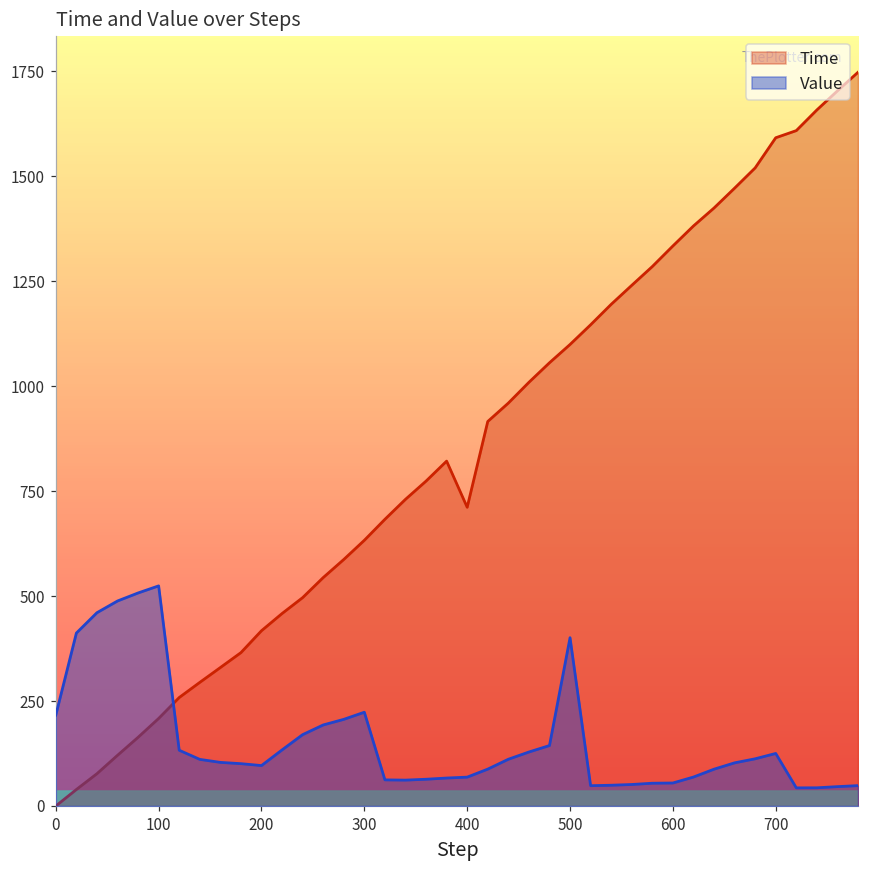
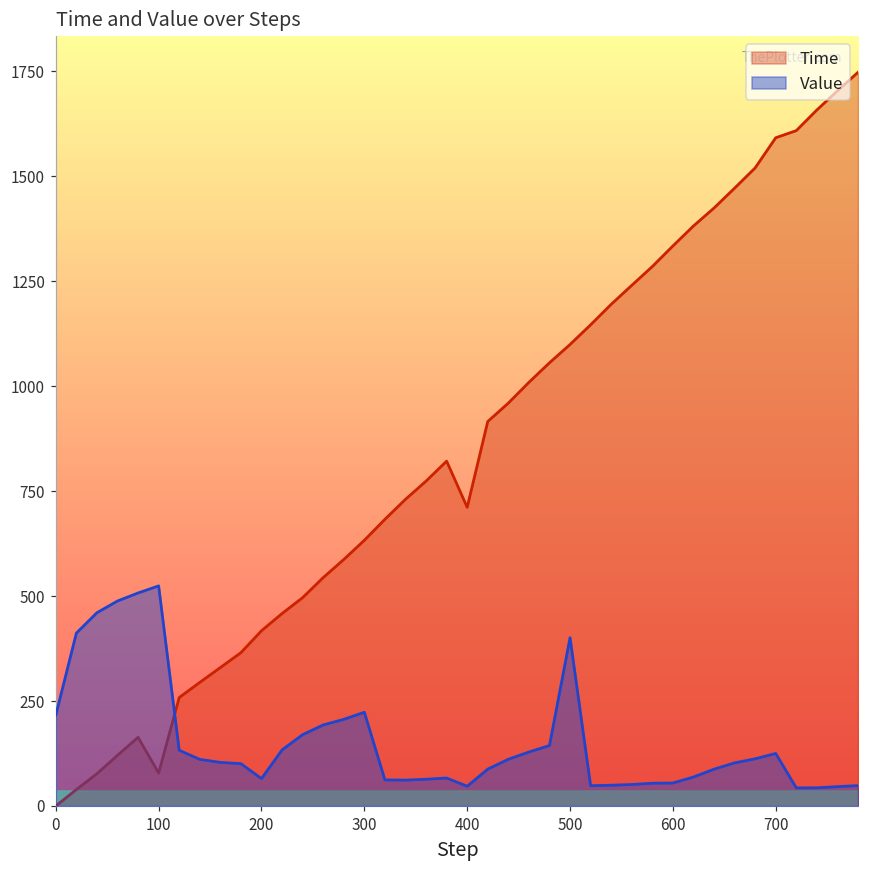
Time, 100: 210 -> 80
Value, 200: 100 -> 70
Value, 400: 70 -> 50
